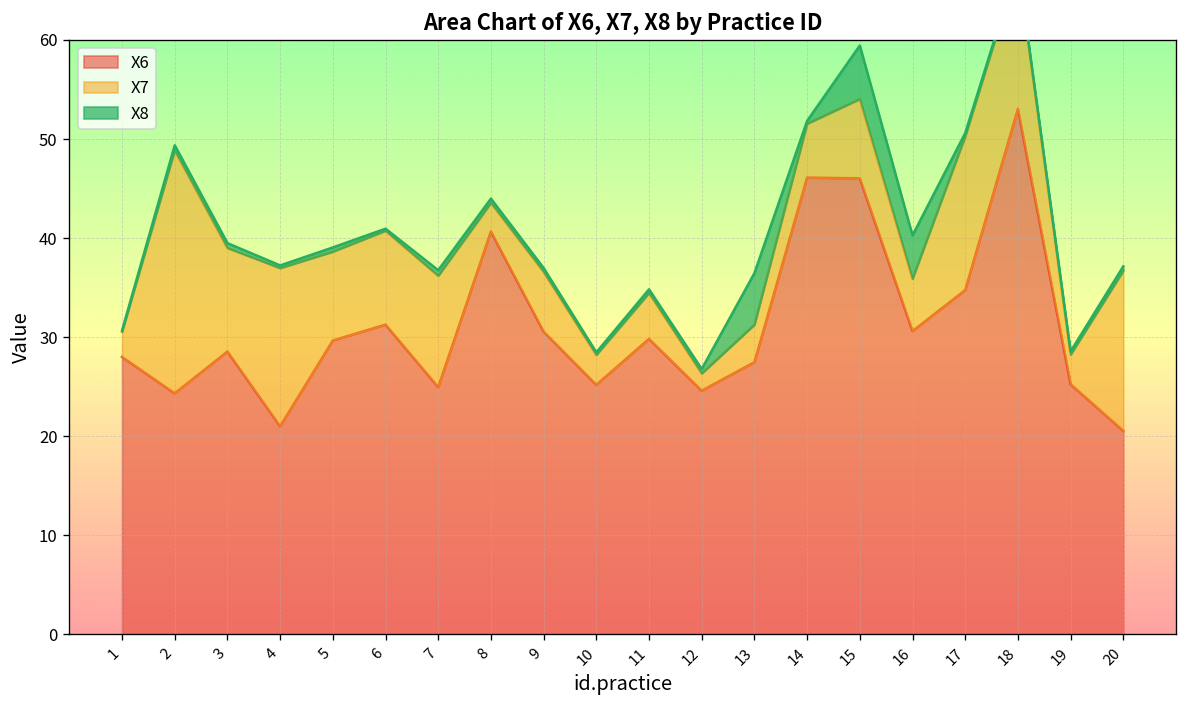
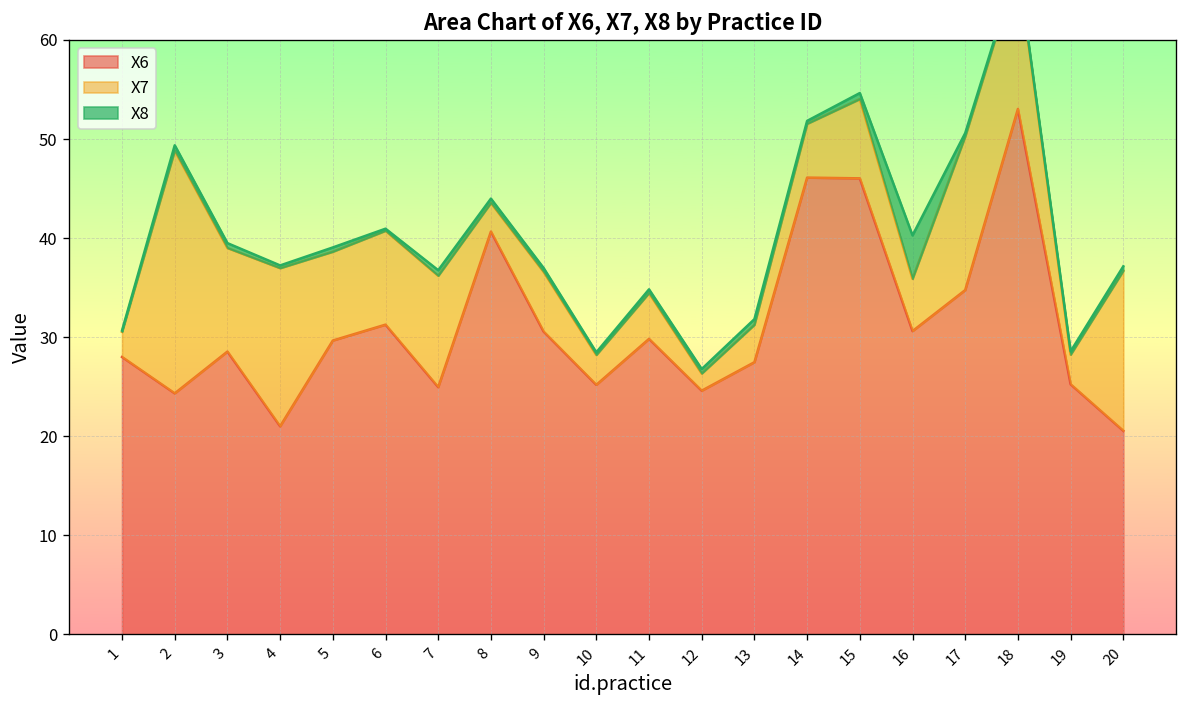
X8, 13: 5 -> 1
X8, 15: 5 -> 1
